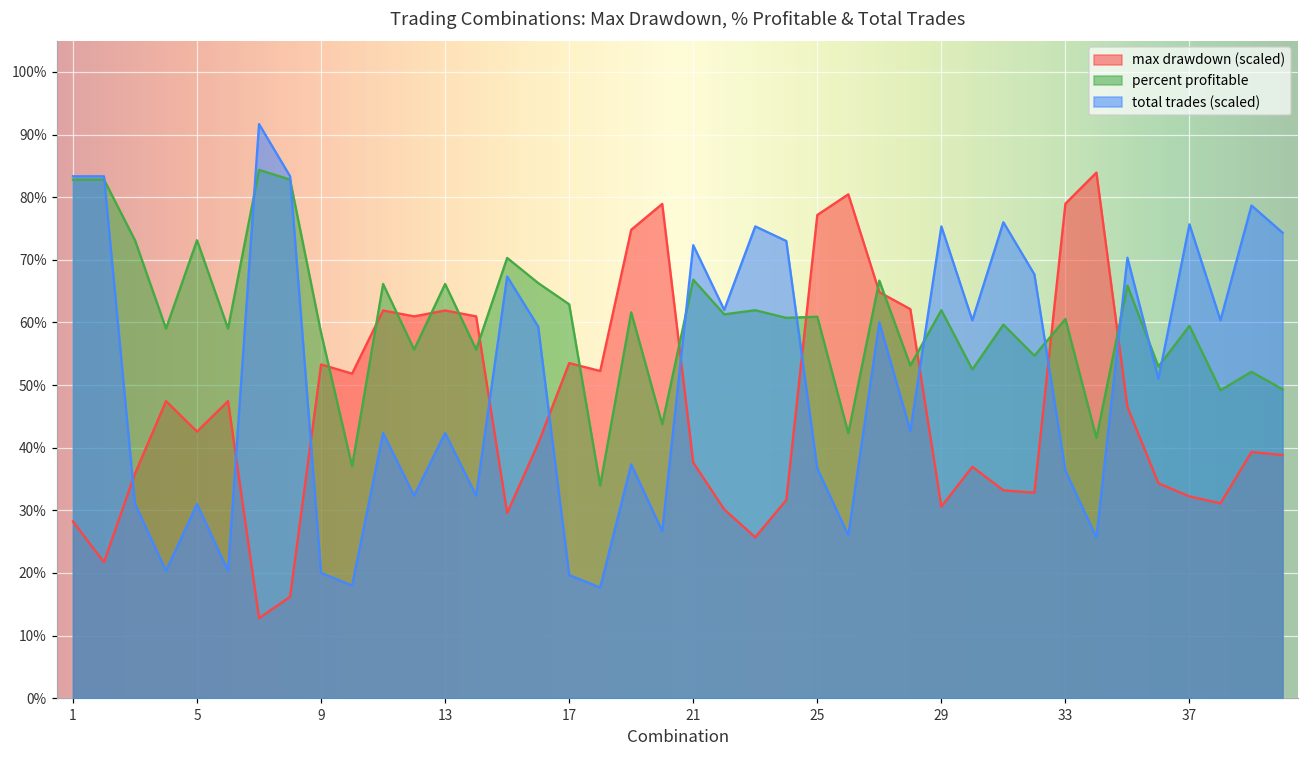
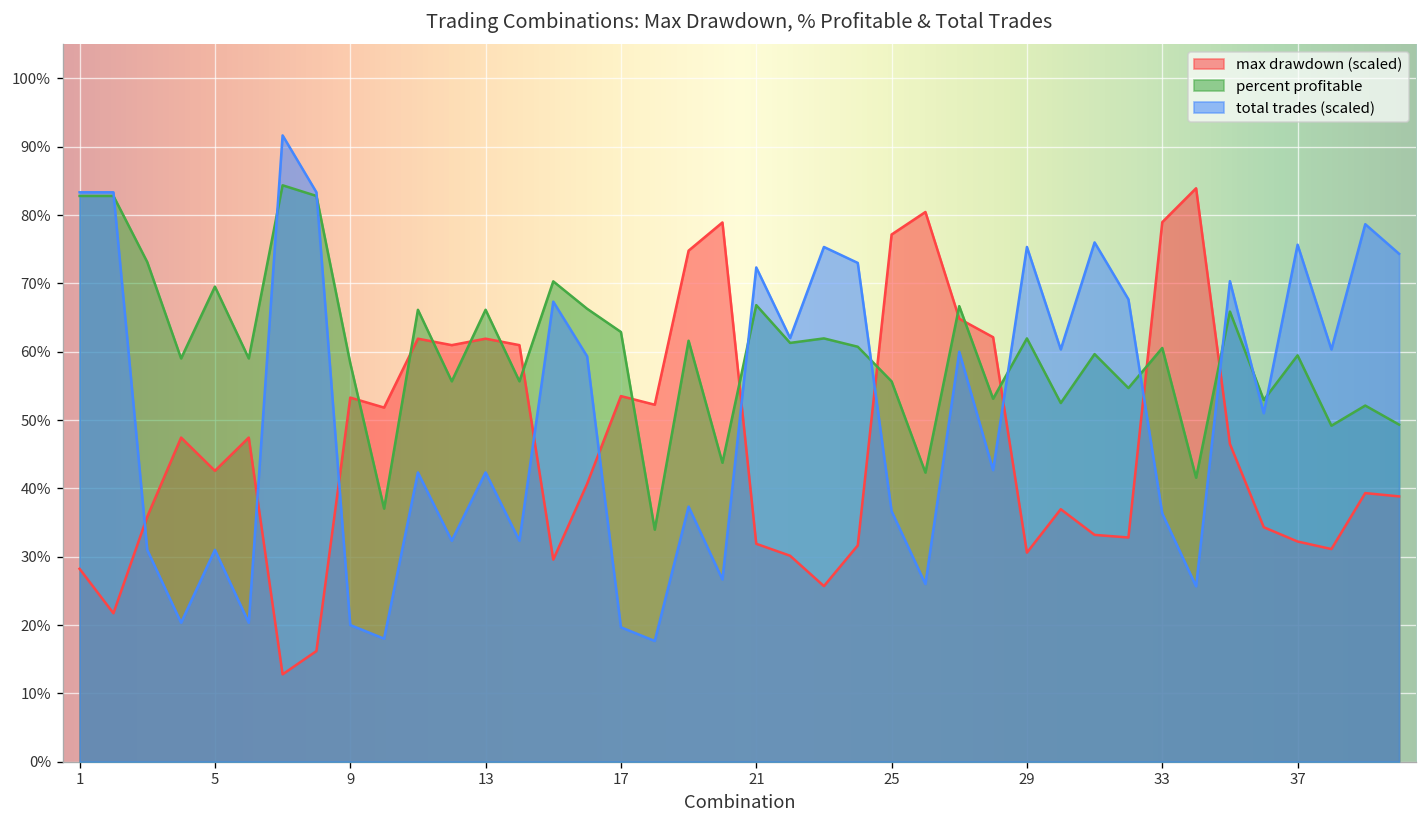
percent profitable, 5: 73% -> 70%
max drawdown (scaled), 21: 38% -> 32%
percent profitable, 25: 61% -> 56%
